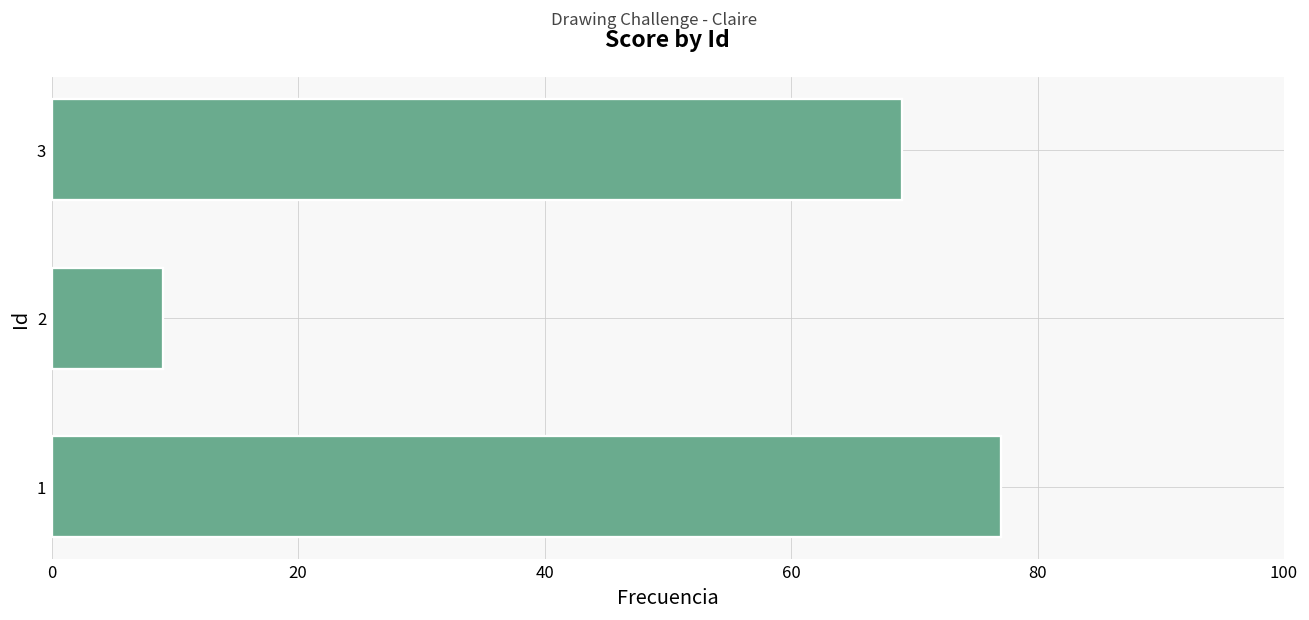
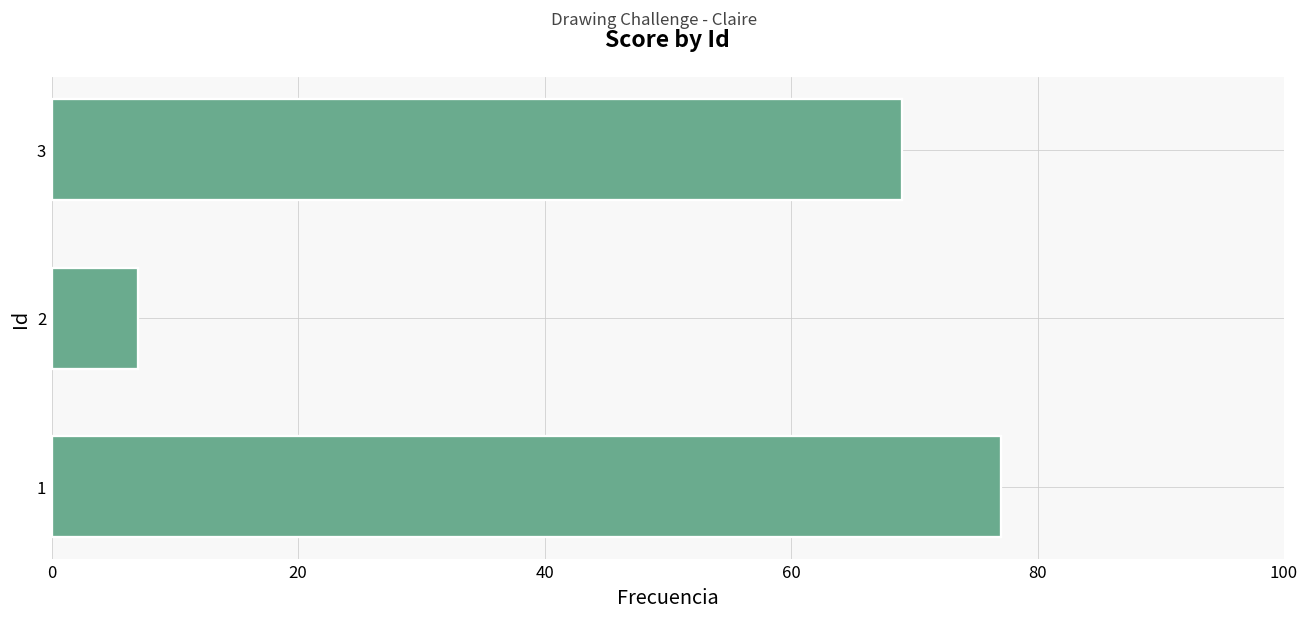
2: 9 -> 7
